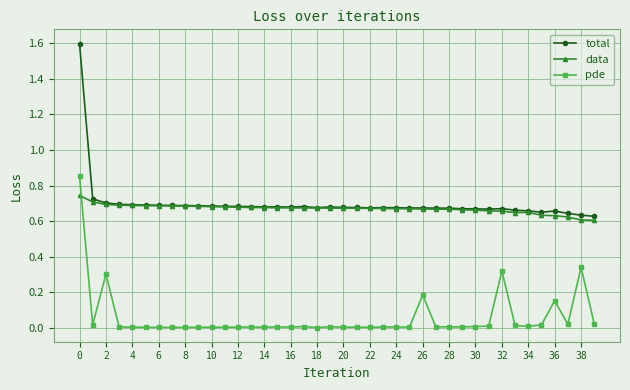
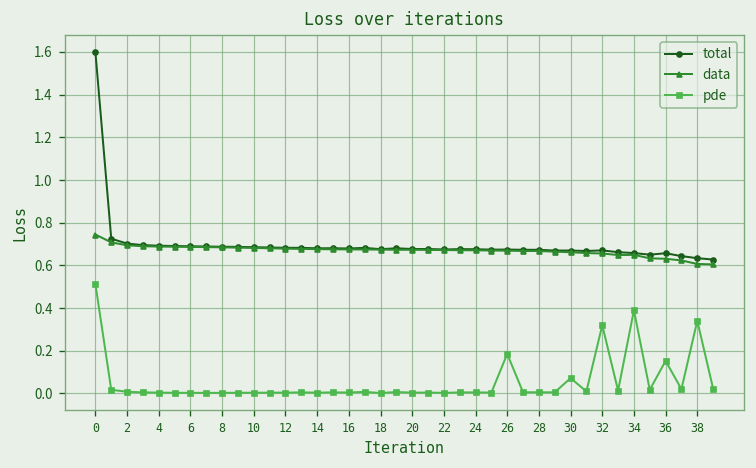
pde, 0: 0.85 -> 0.51
pde, 2: 0.30 -> 0.01
pde, 30: 0.01 -> 0.07
pde, 34: 0.01 -> 0.39
